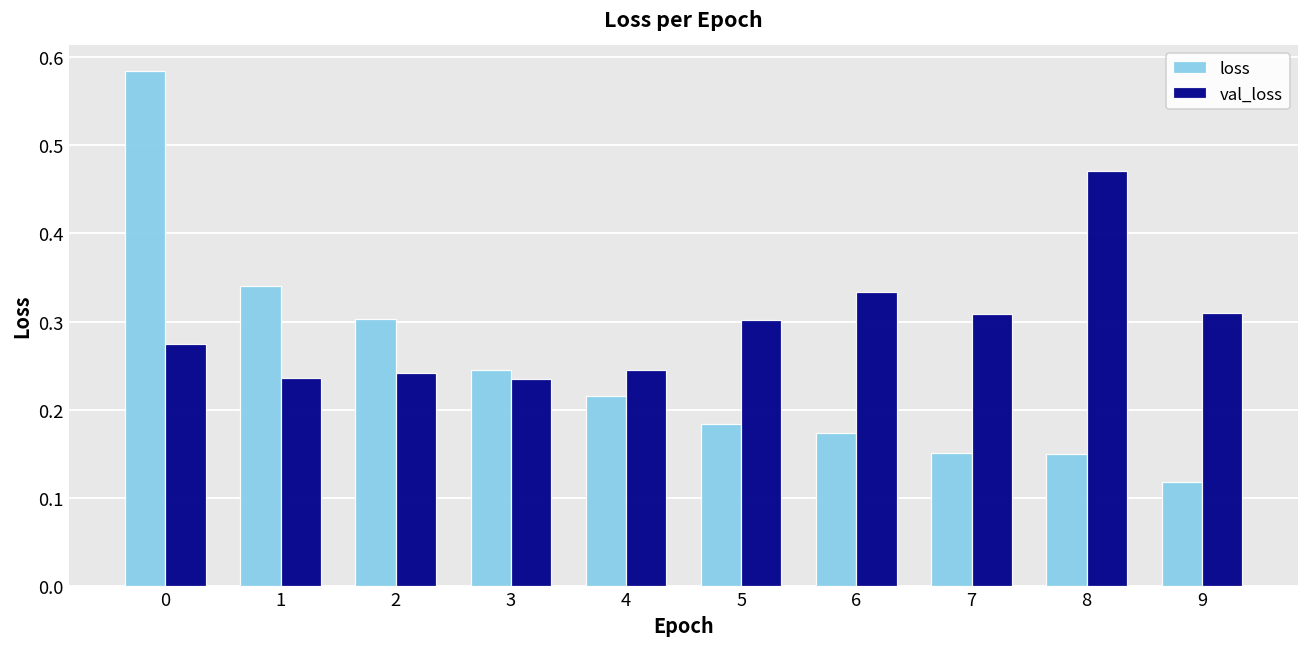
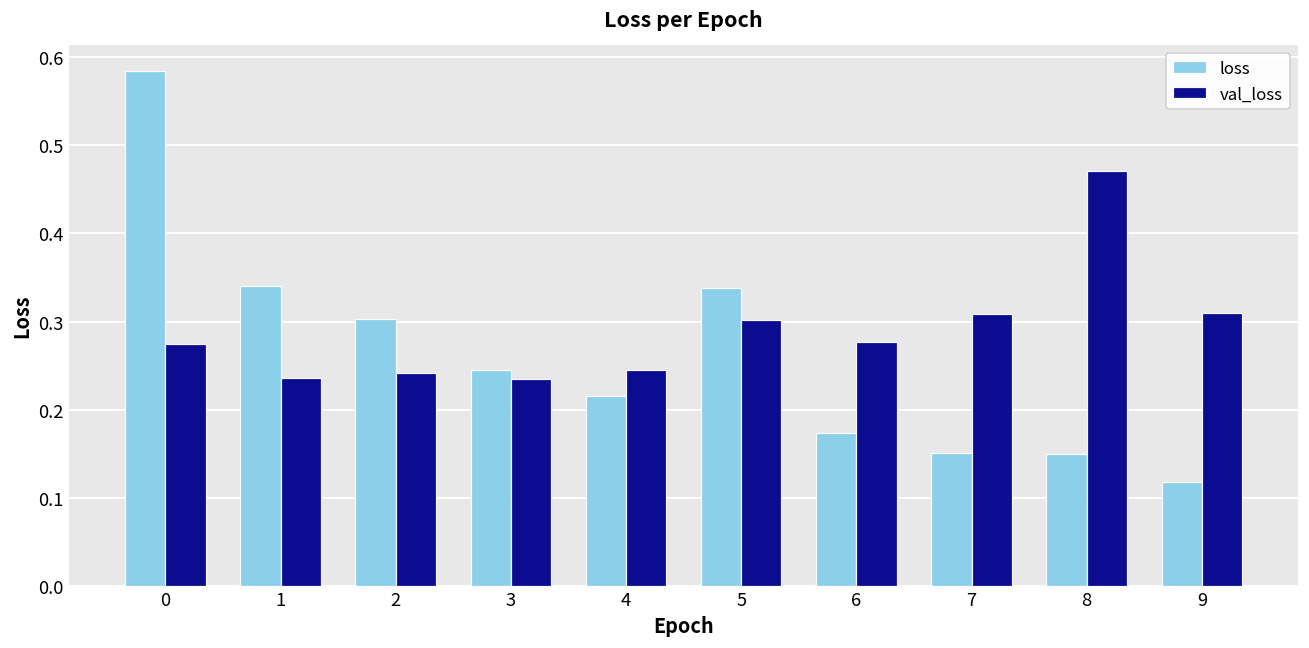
loss, 5: 0.18 -> 0.34
val_loss, 6: 0.33 -> 0.28
